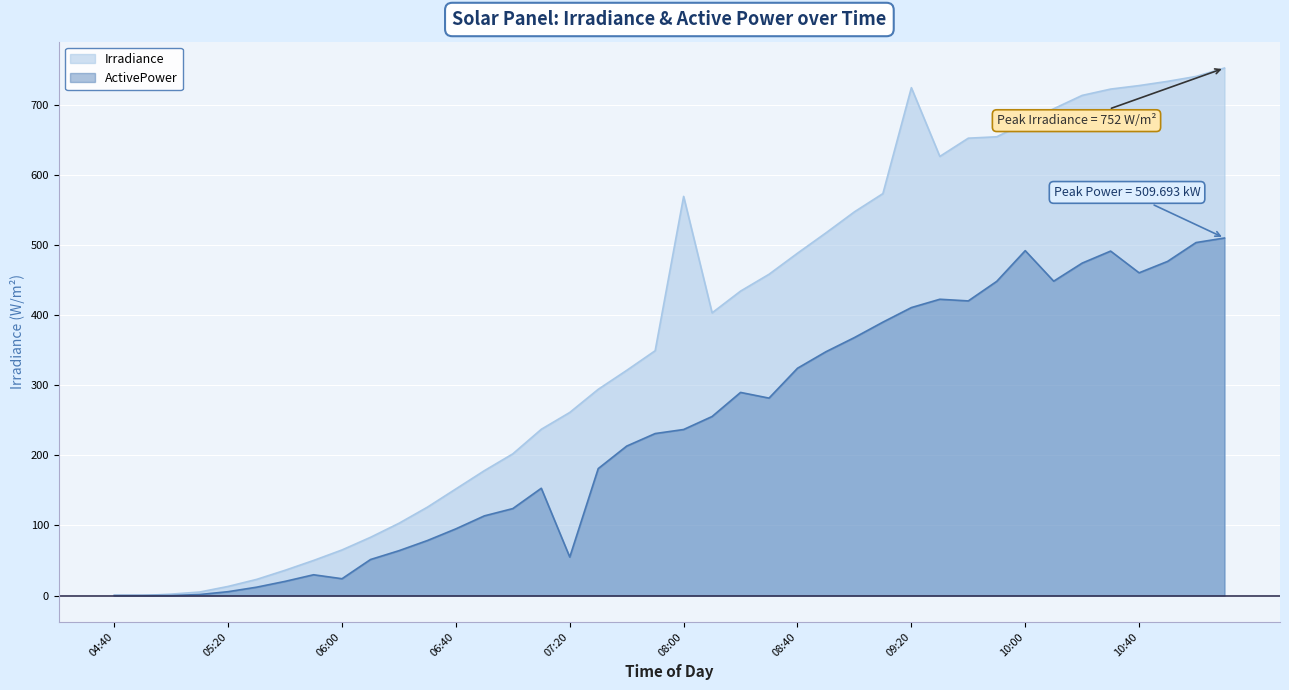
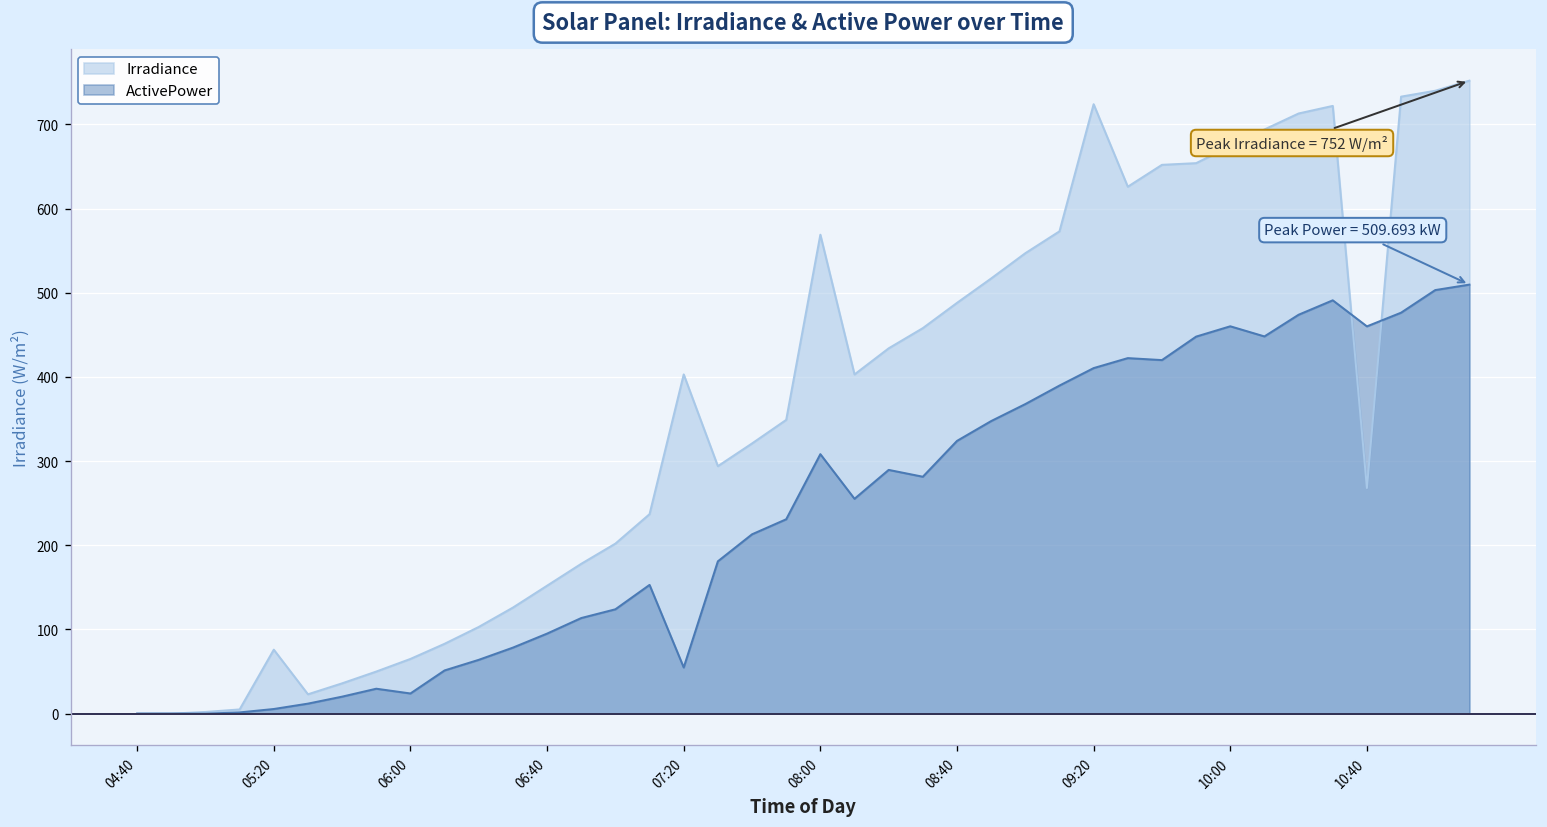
Irradiance, 05:20: 10 -> 80
Irradiance, 07:20: 260 -> 400
ActivePower, 08:00: 240 -> 310
ActivePower, 10:00: 490 -> 460
Irradiance, 10:40: 730 -> 270
